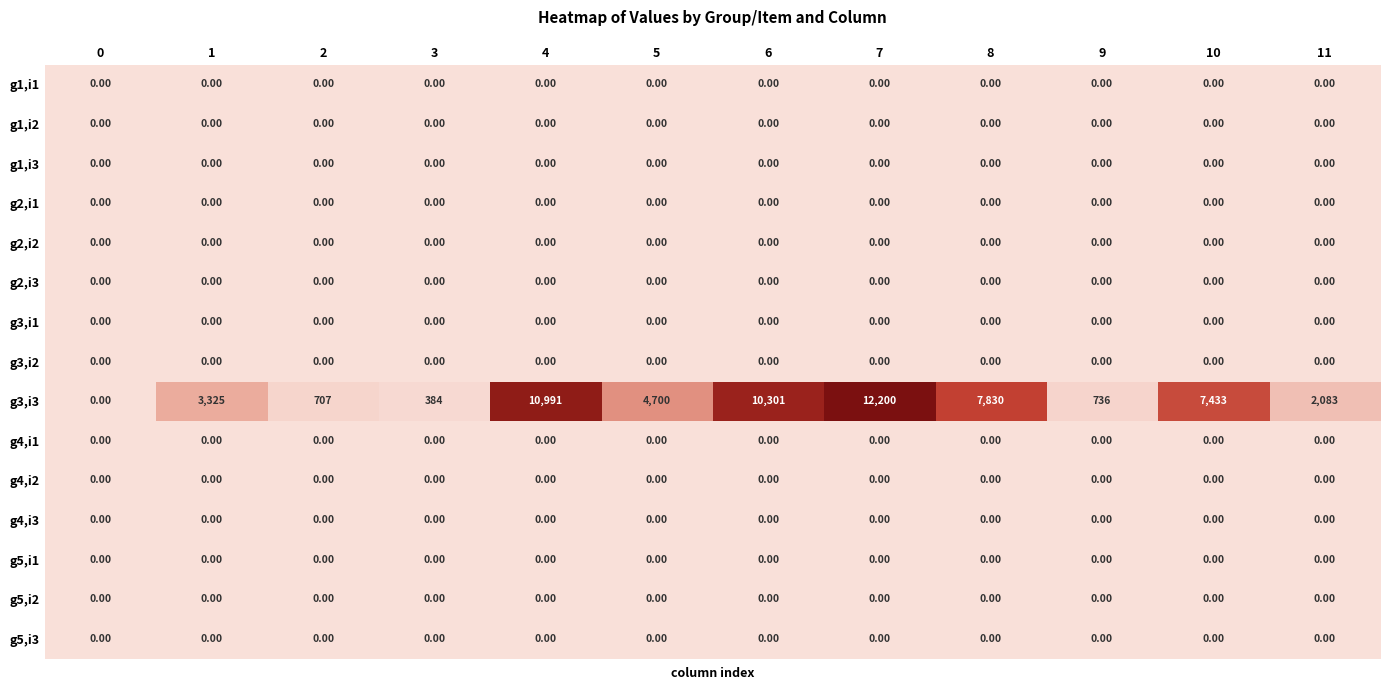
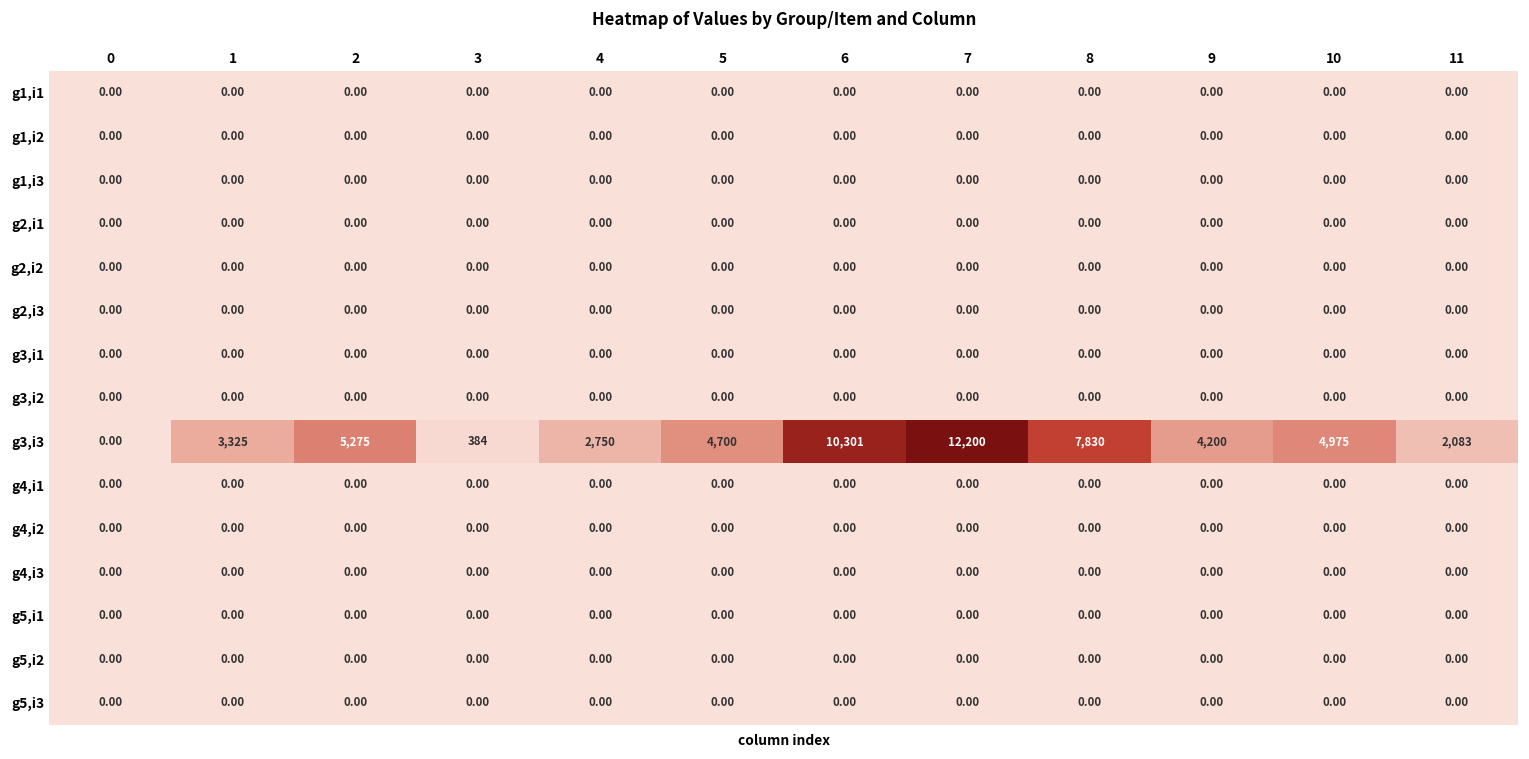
g3,i3, 2: 707 -> 5,275
g3,i3, 4: 10,991 -> 2,750
g3,i3, 9: 736 -> 4,200
g3,i3, 10: 7,433 -> 4,975
